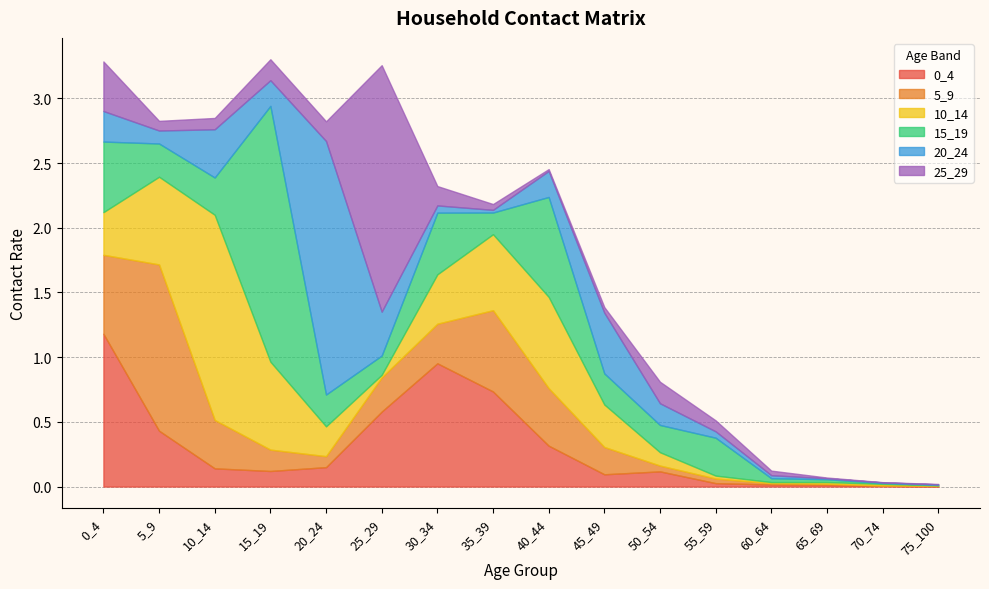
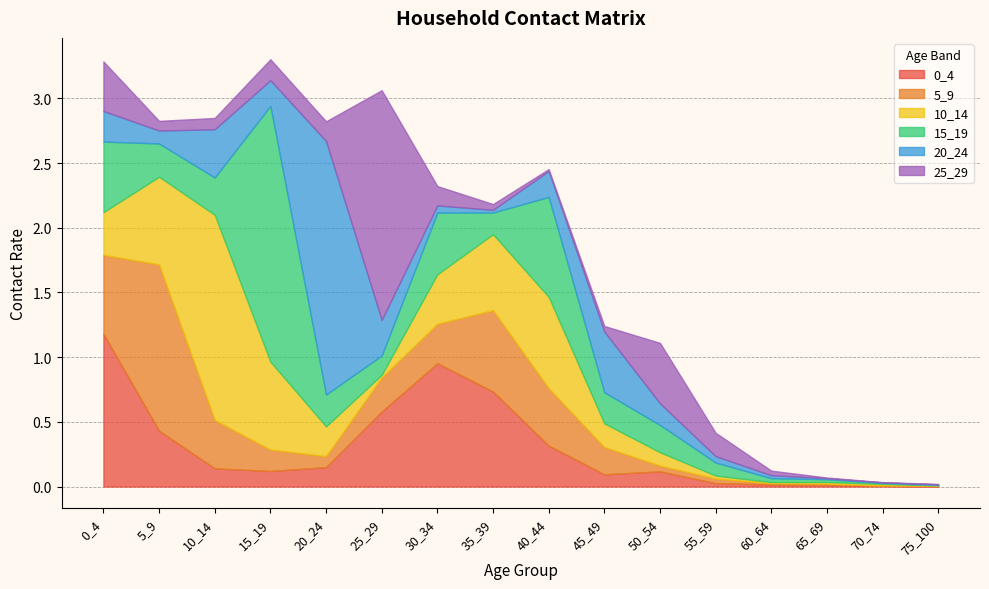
20_24, 25_29: 0.34 -> 0.27
25_29, 25_29: 1.90 -> 1.78
10_14, 45_49: 0.33 -> 0.18
25_29, 50_54: 0.17 -> 0.47
15_19, 55_59: 0.29 -> 0.10
25_29, 55_59: 0.08 -> 0.18
